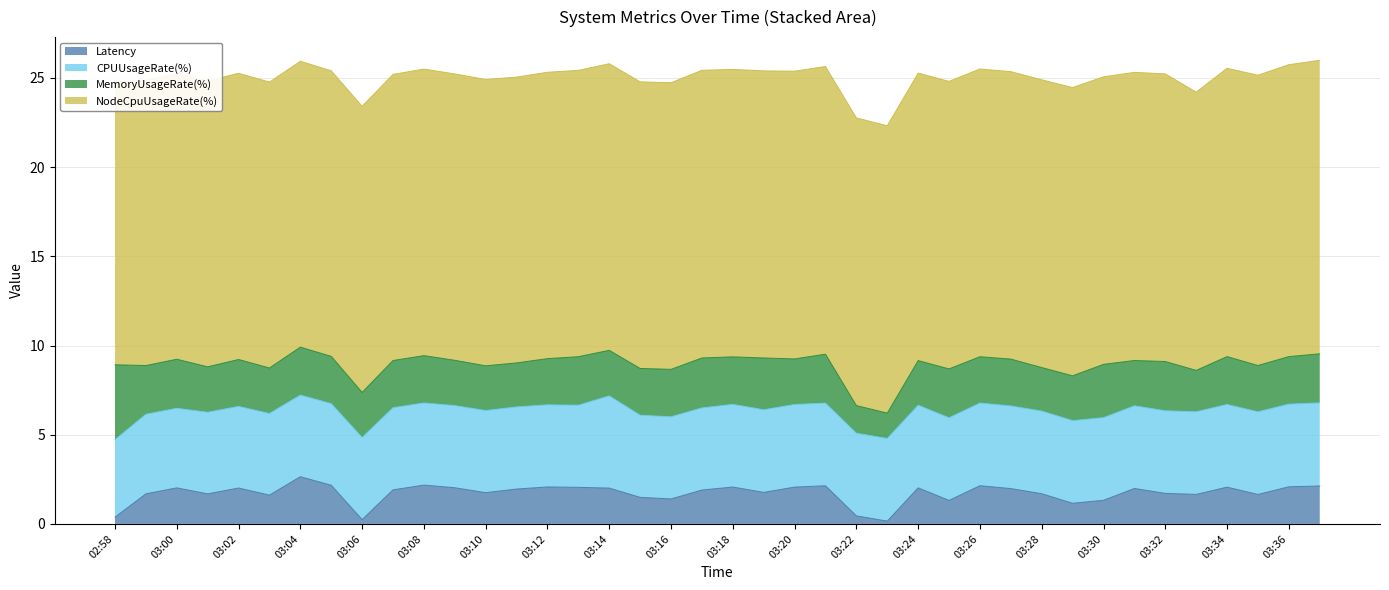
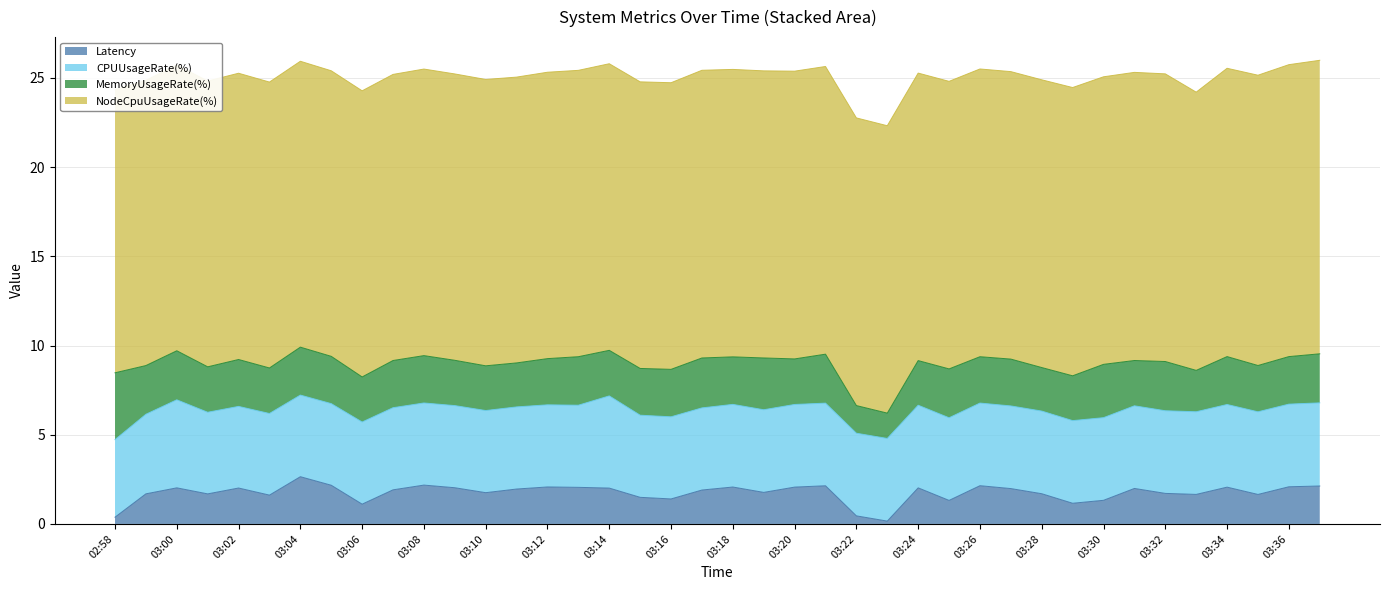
MemoryUsageRate(%), 02:58: 4.2 -> 3.7
CPUUsageRate(%), 03:00: 4.5 -> 4.9
Latency, 03:06: 0.2 -> 1.1
